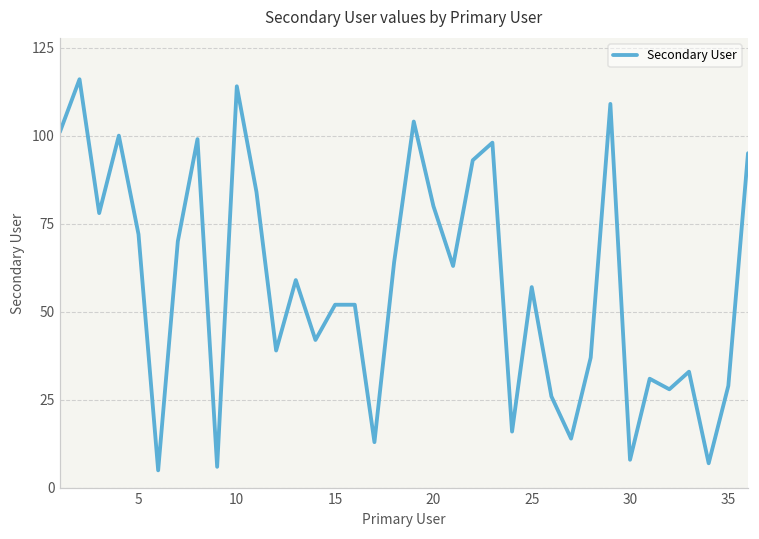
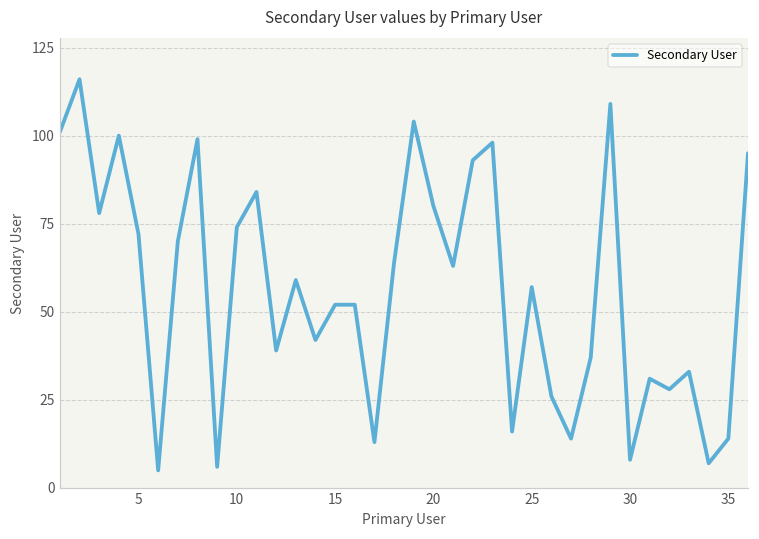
10: 114 -> 74
35: 29 -> 14
